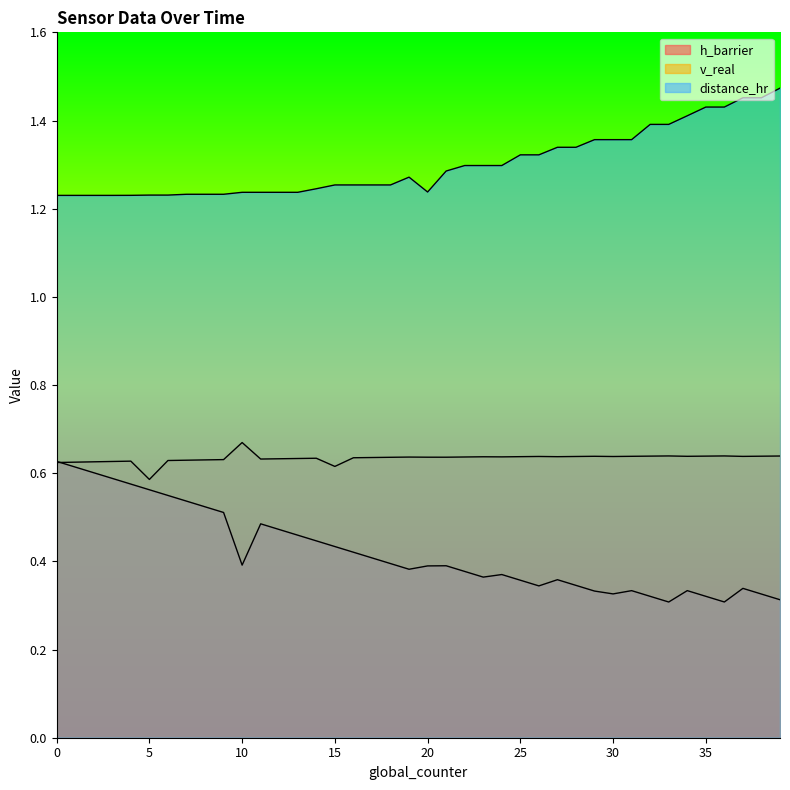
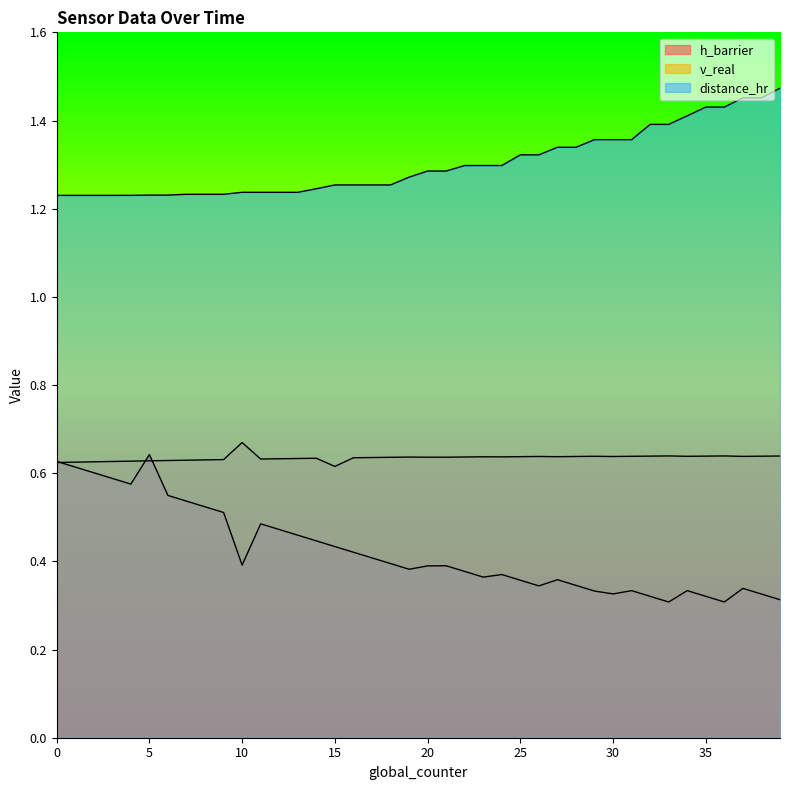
h_barrier, 5: 0.56 -> 0.64
v_real, 5: 0.59 -> 0.63
distance_hr, 20: 1.24 -> 1.29
